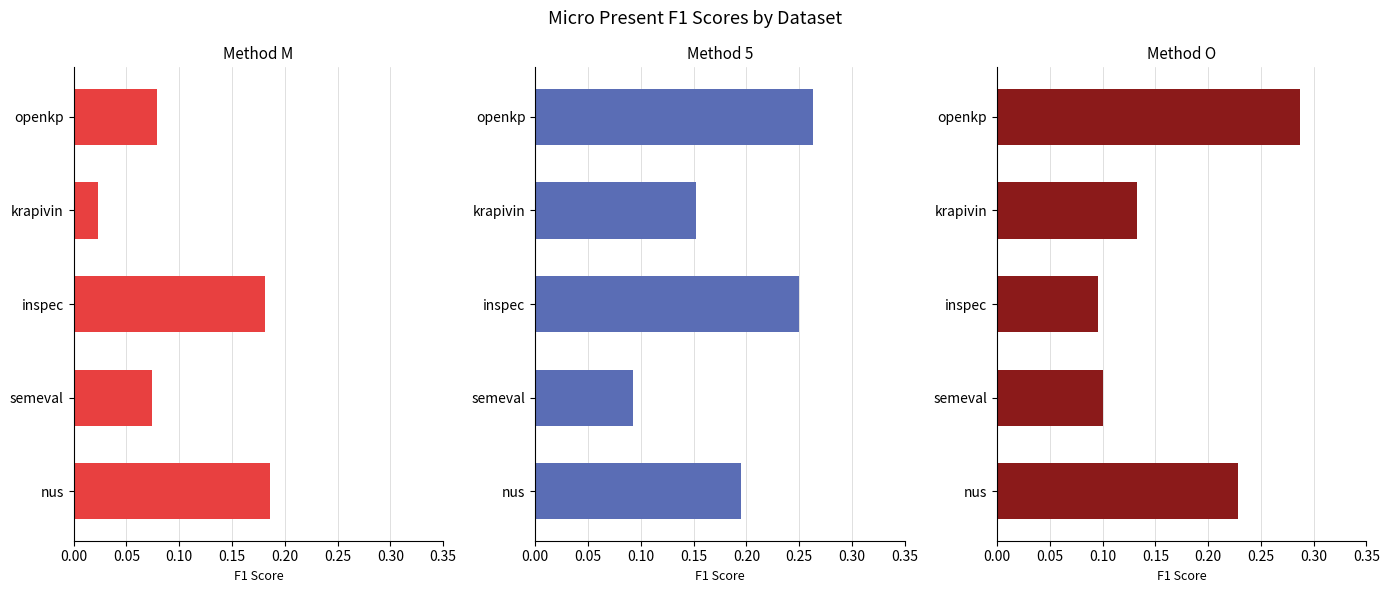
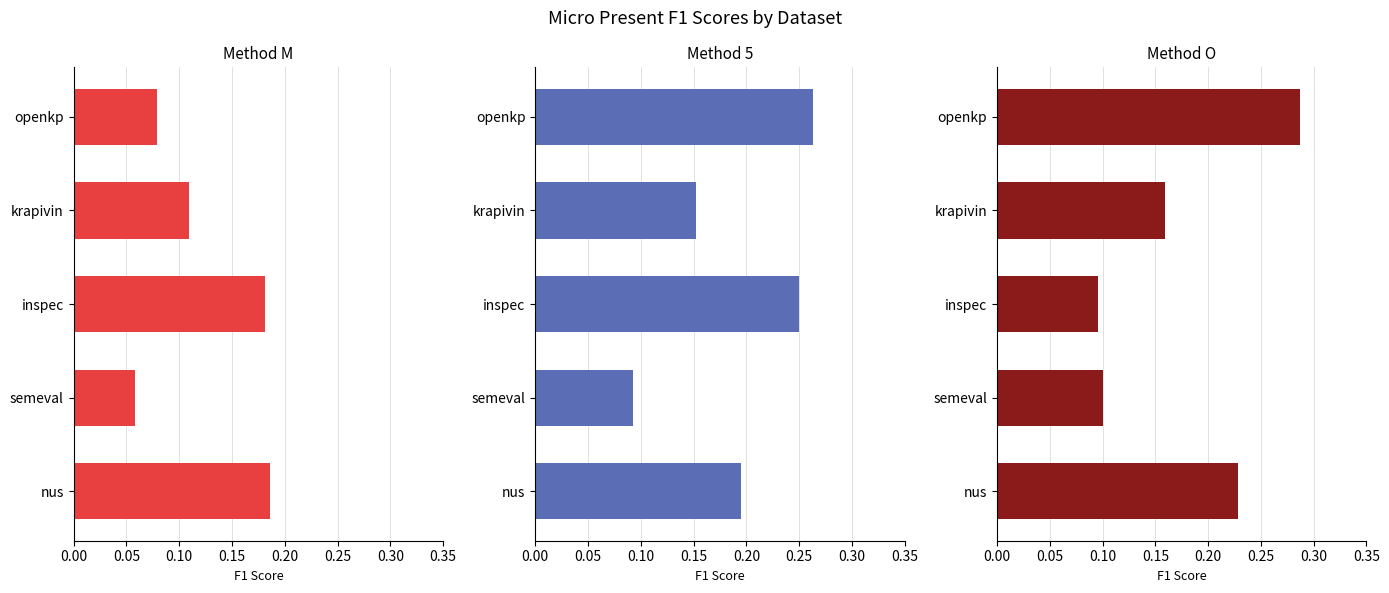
Method M, krapivin: 0.023 -> 0.110
Method M, semeval: 0.074 -> 0.058
Method O, krapivin: 0.133 -> 0.159
